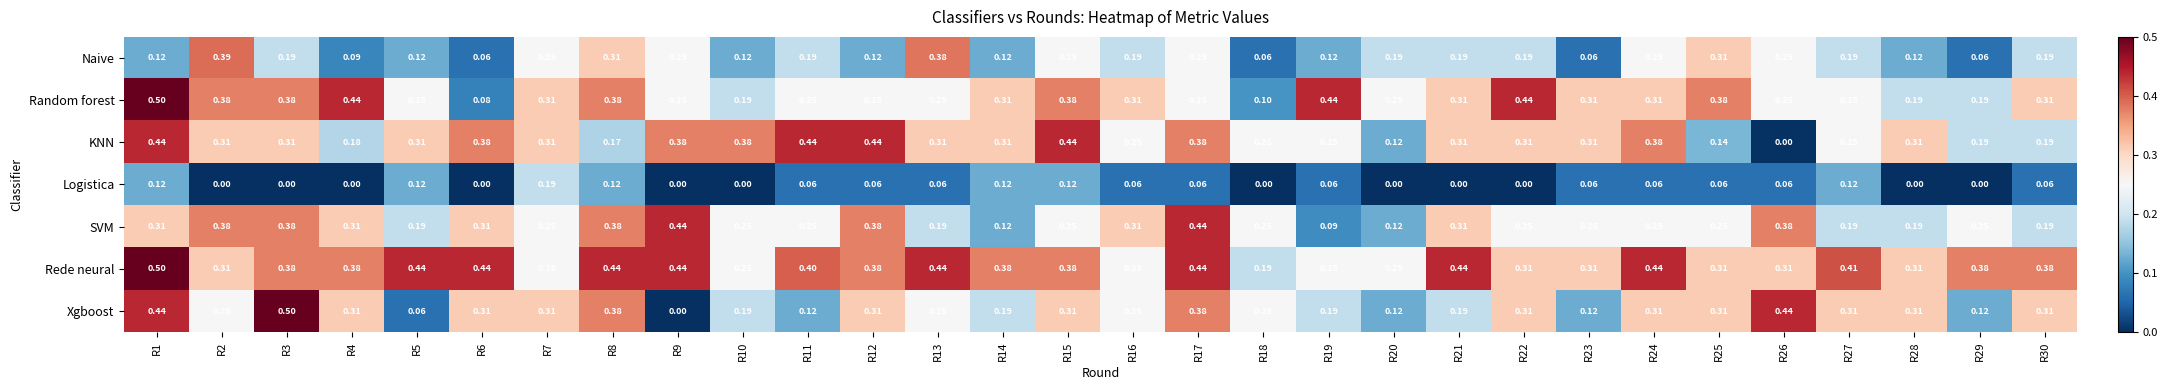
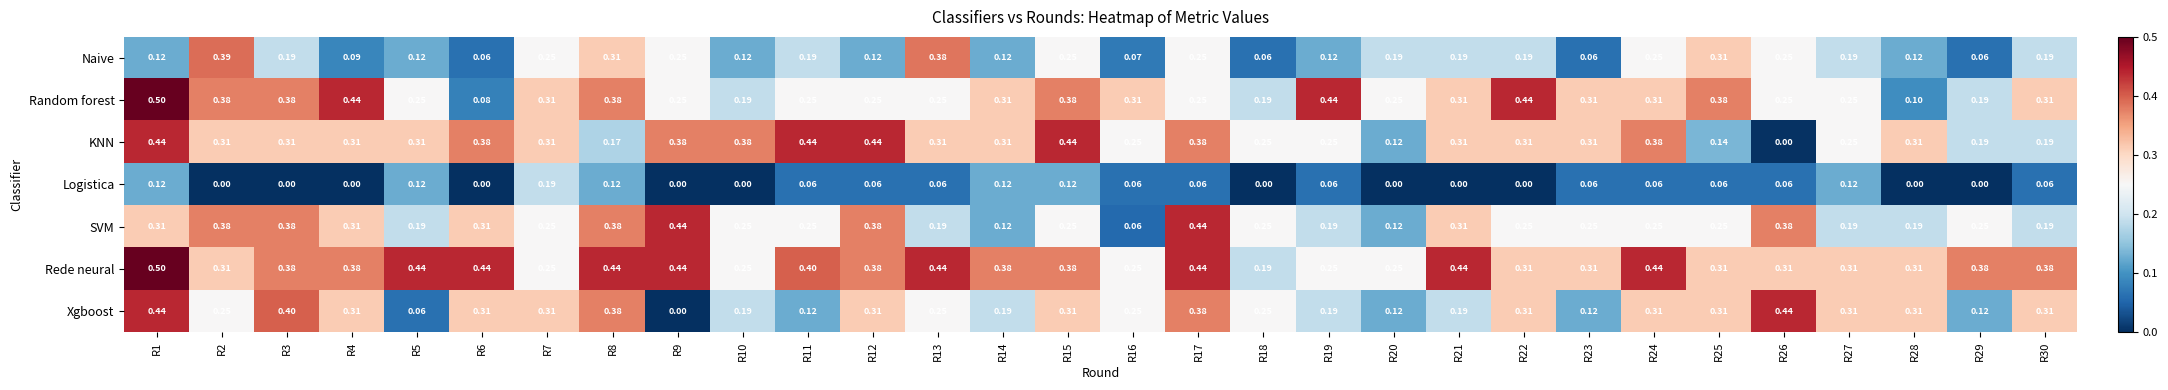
Naive, R16: 0.19 -> 0.07
Random forest, R18: 0.10 -> 0.19
Random forest, R28: 0.19 -> 0.10
KNN, R4: 0.18 -> 0.31
SVM, R16: 0.31 -> 0.06
SVM, R19: 0.09 -> 0.19
Rede neural, R27: 0.41 -> 0.31
Xgboost, R3: 0.50 -> 0.40
